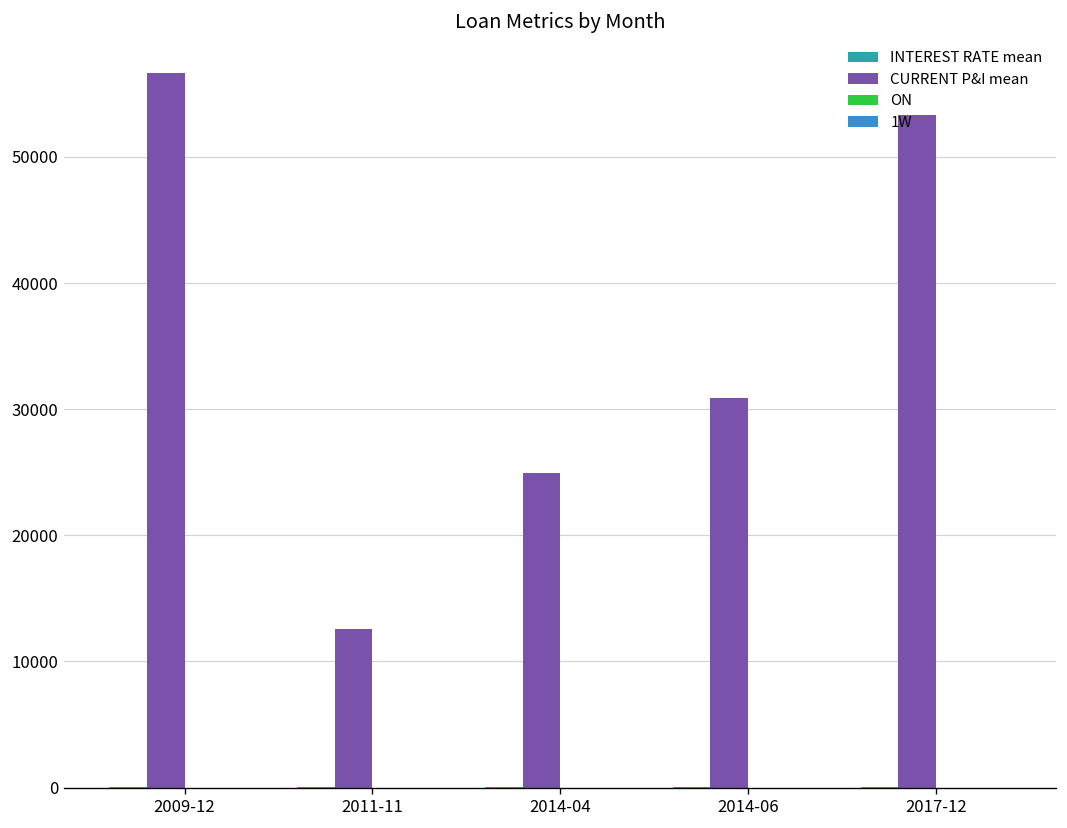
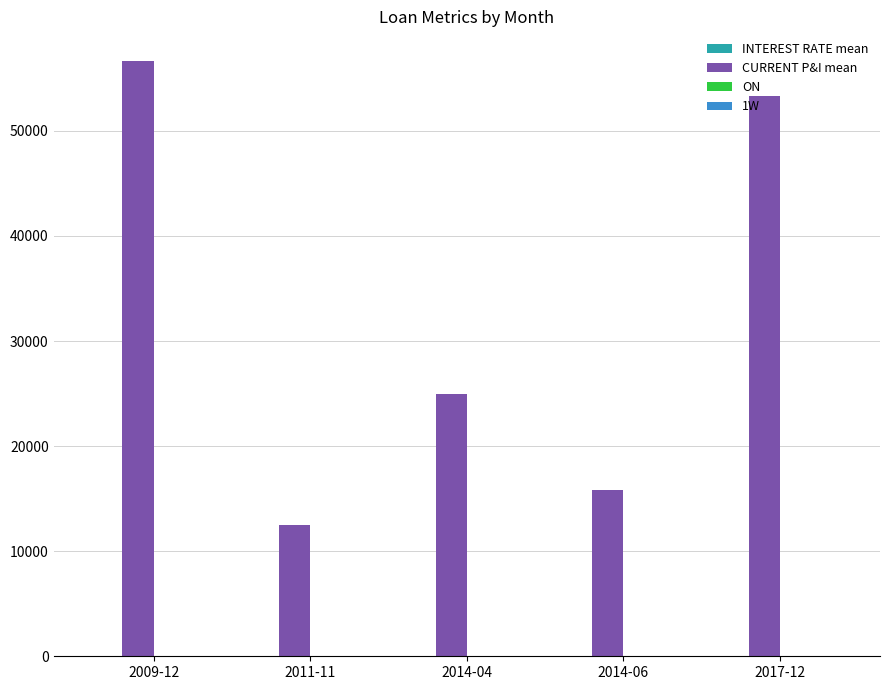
CURRENT P&I mean, 2014-06: 30900 -> 15800
